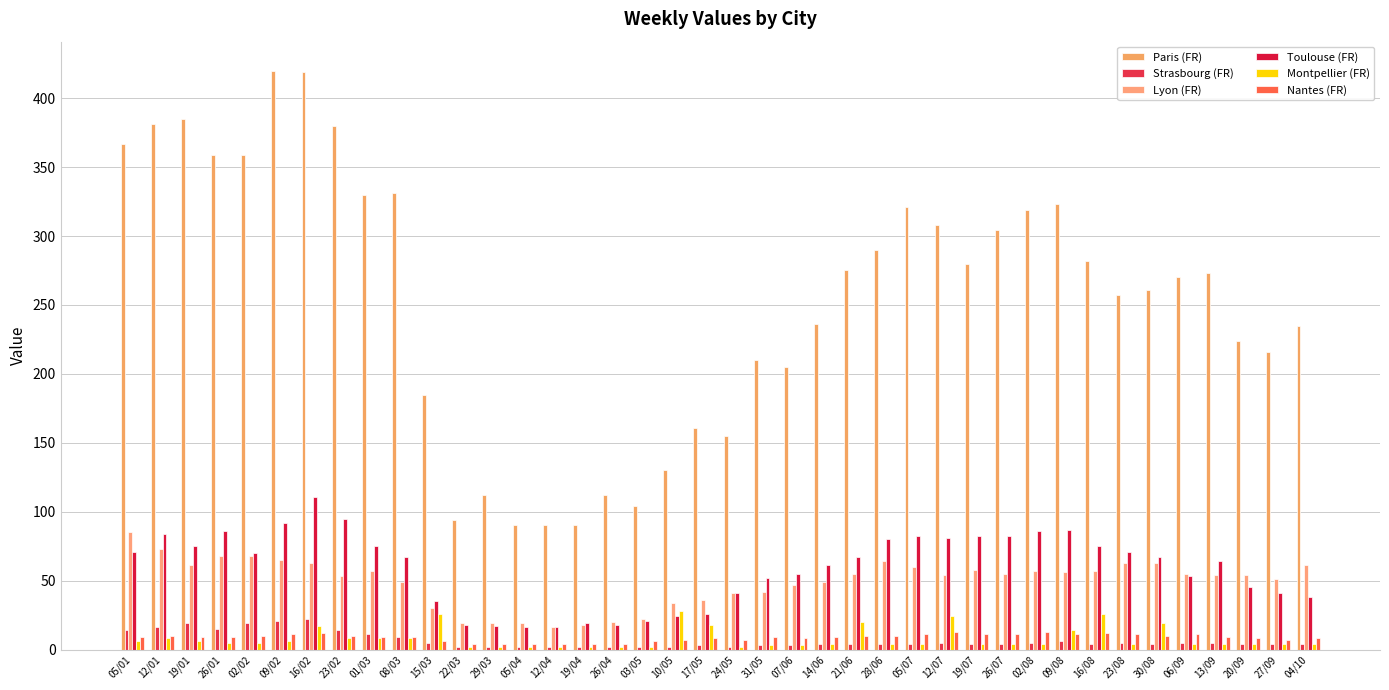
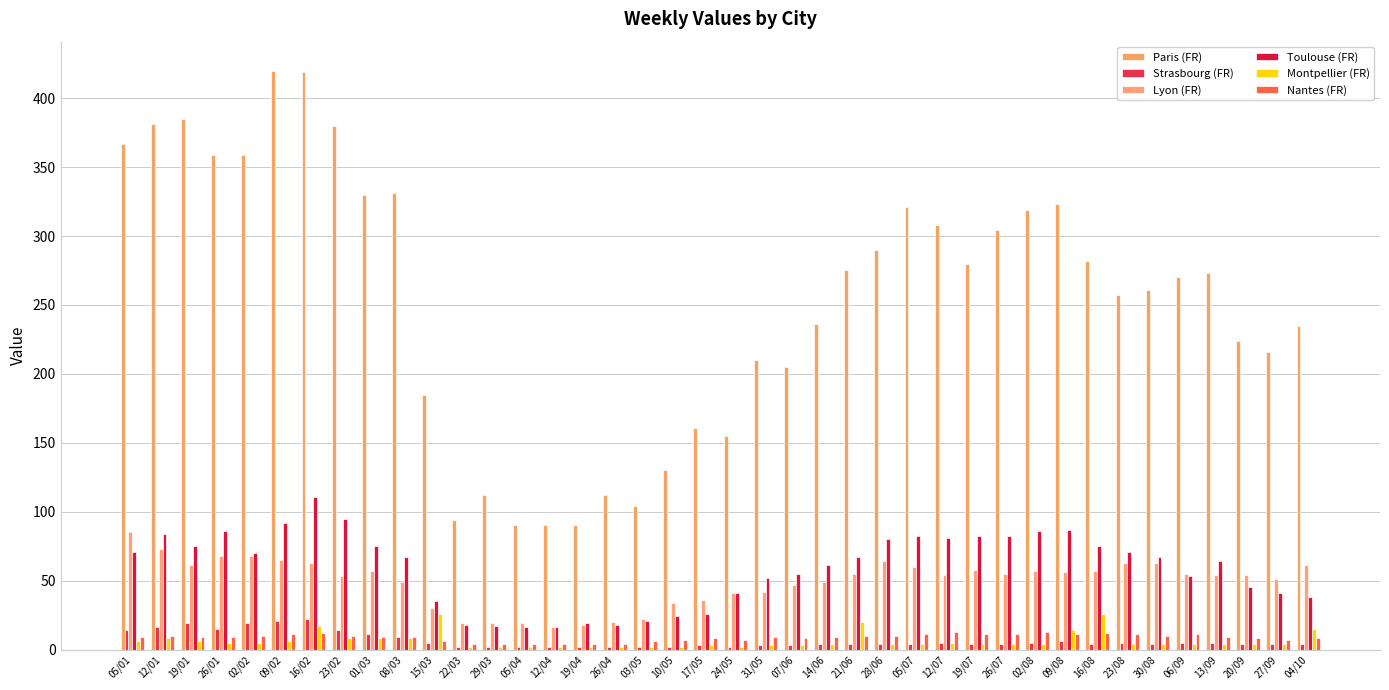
Montpellier (FR), 10/05: 28 -> 2
Montpellier (FR), 17/05: 18 -> 3
Montpellier (FR), 12/07: 24 -> 5
Montpellier (FR), 30/08: 19 -> 4
Montpellier (FR), 04/10: 4 -> 15
